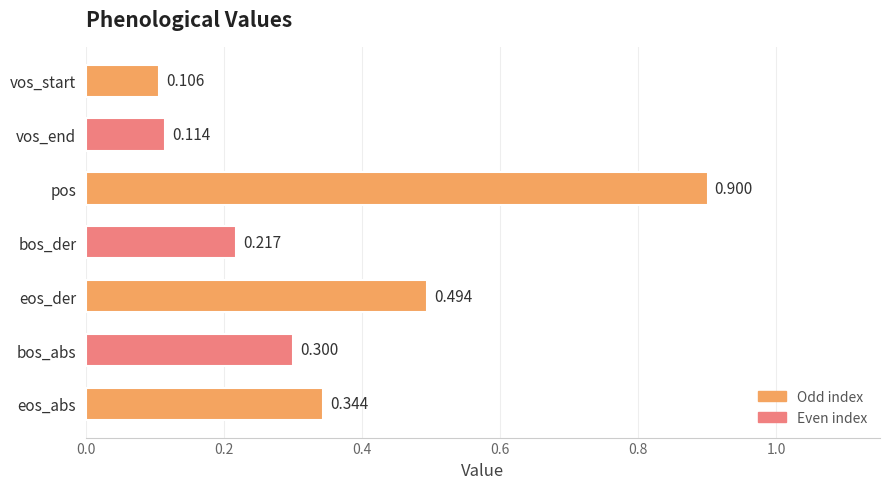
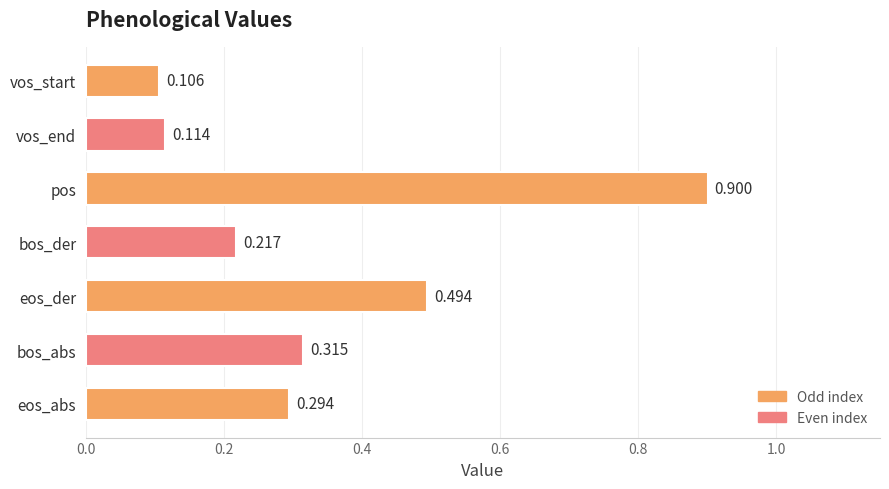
bos_abs: 0.300 -> 0.315
eos_abs: 0.344 -> 0.294
